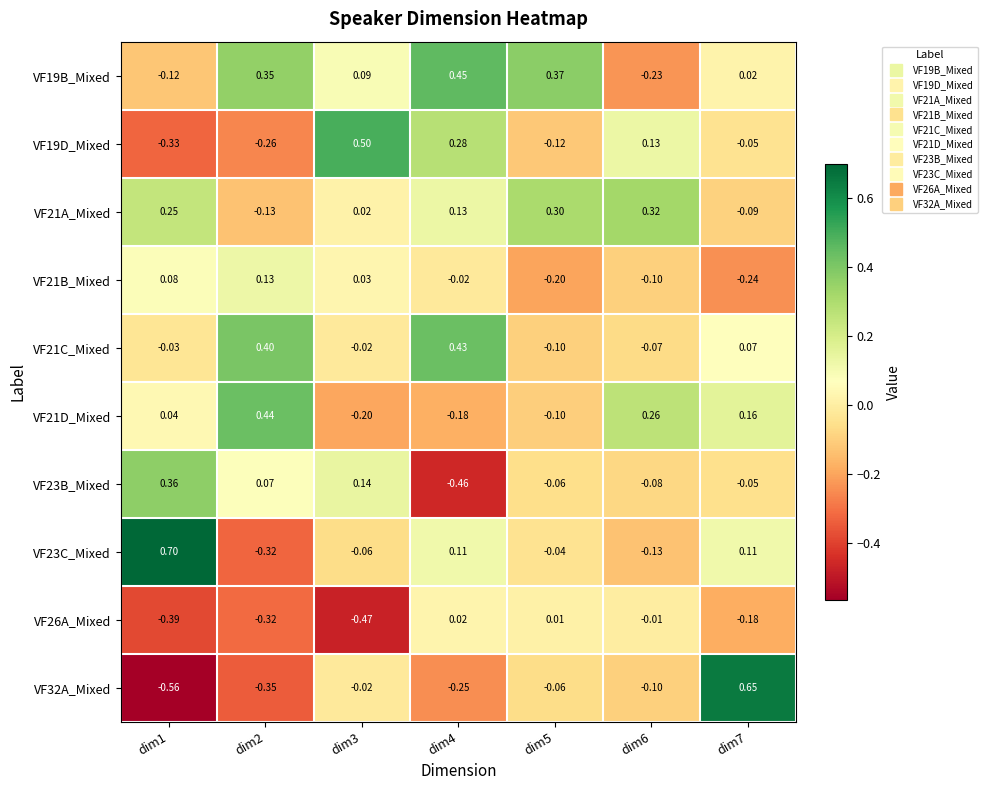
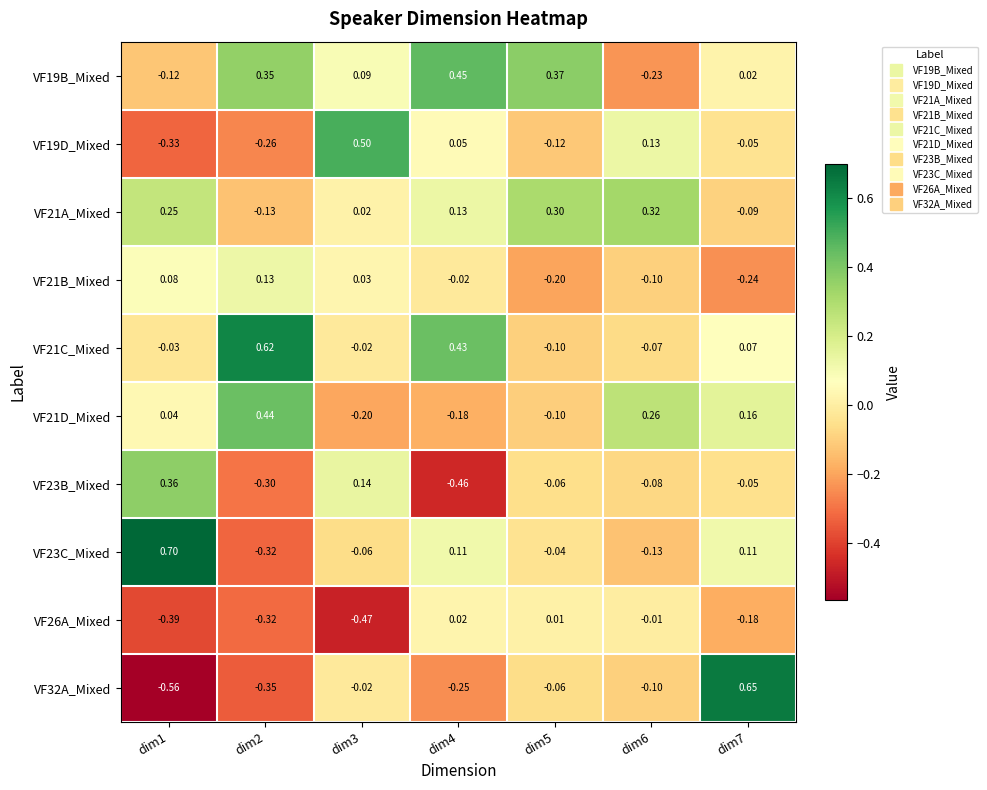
VF19D_Mixed, dim4: 0.28 -> 0.05
VF21C_Mixed, dim2: 0.40 -> 0.62
VF23B_Mixed, dim2: 0.07 -> -0.30
